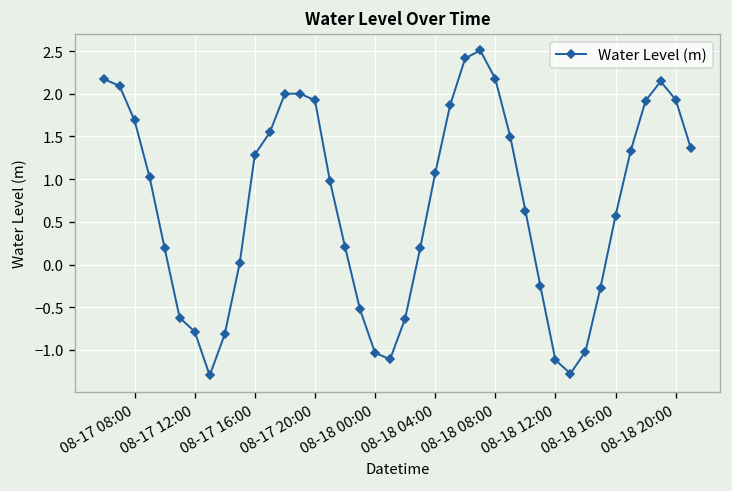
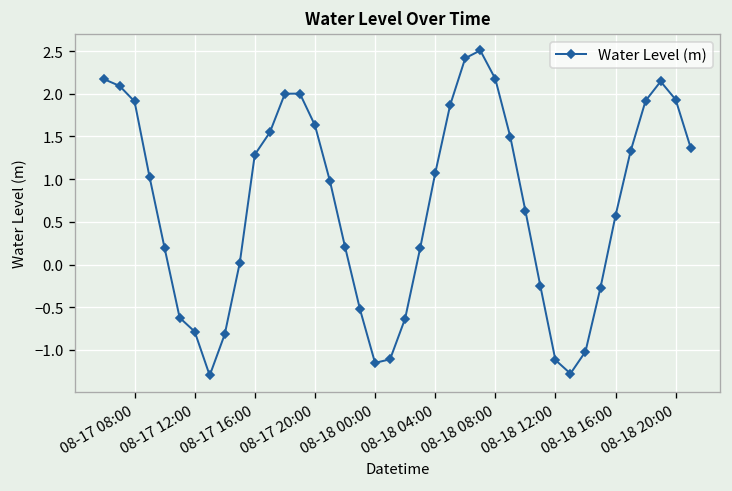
08-17 08:00: 1.7 -> 1.9
08-17 20:00: 1.9 -> 1.6
08-18 00:00: -1.0 -> -1.2
